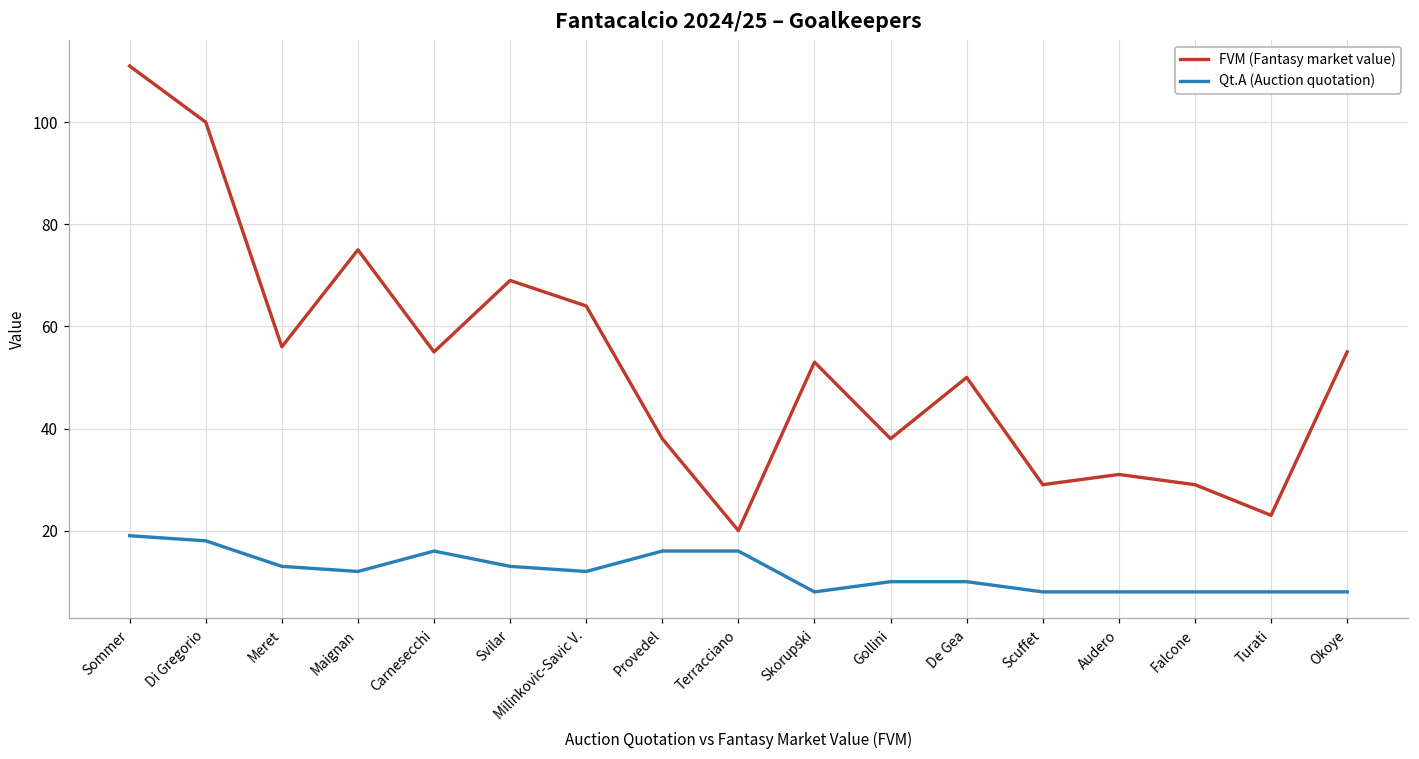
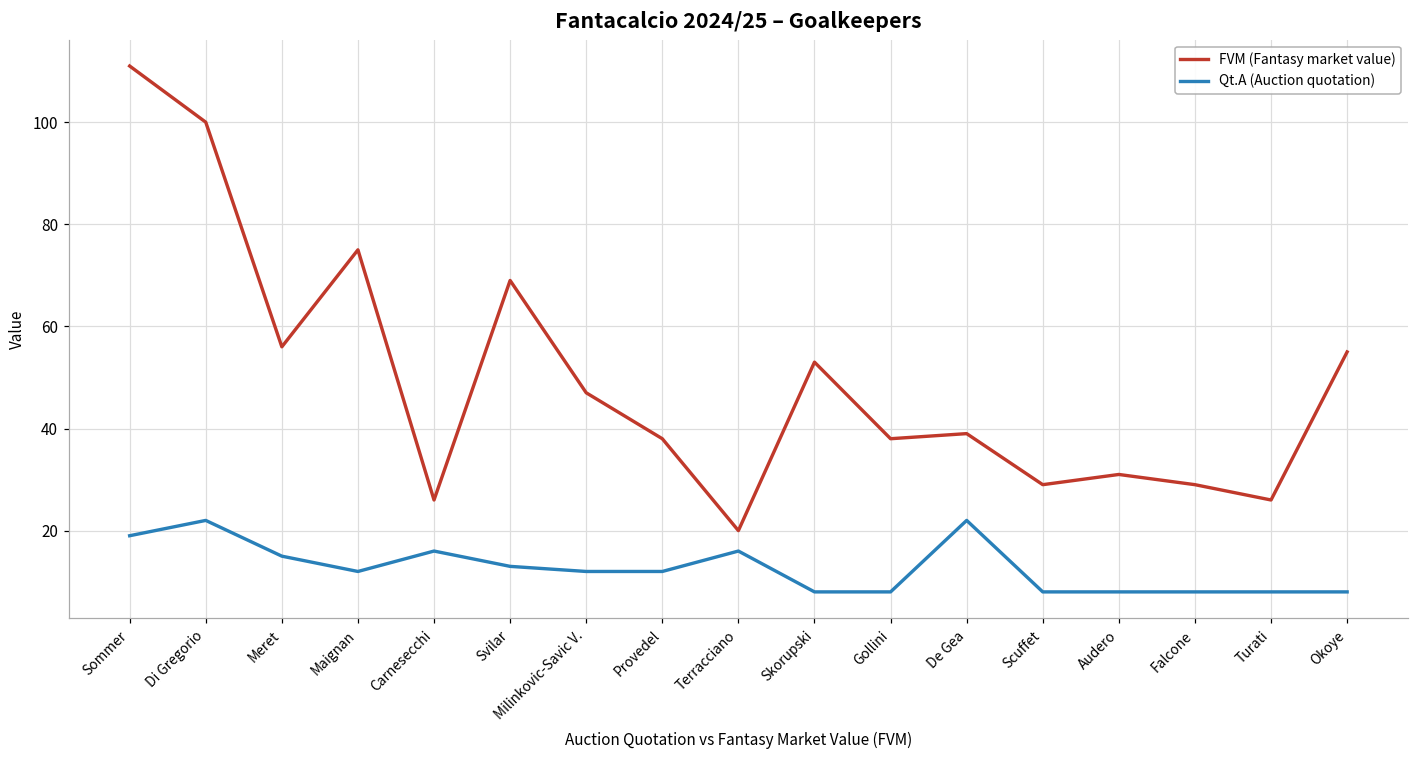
Qt.A (Auction quotation), Di Gregorio: 18 -> 22
Qt.A (Auction quotation), Meret: 13 -> 15
FVM (Fantasy market value), Carnesecchi: 55 -> 26
FVM (Fantasy market value), Milinkovic-Savic V.: 64 -> 47
Qt.A (Auction quotation), Provedel: 16 -> 12
Qt.A (Auction quotation), Gollini: 10 -> 8
FVM (Fantasy market value), De Gea: 50 -> 39
Qt.A (Auction quotation), De Gea: 10 -> 22
FVM (Fantasy market value), Turati: 23 -> 26
